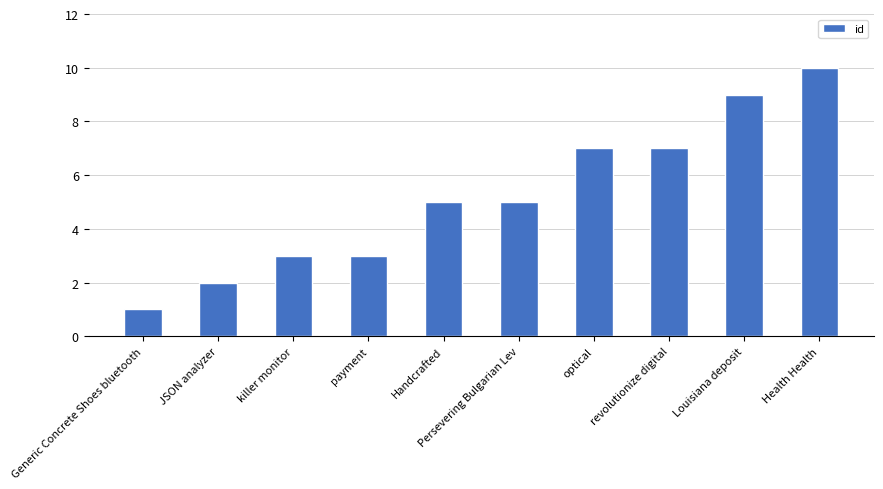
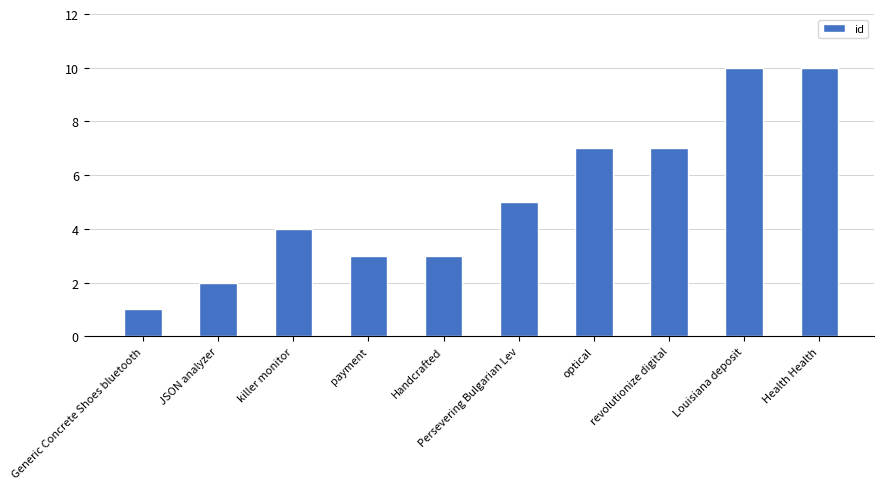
killer monitor: 3 -> 4
Handcrafted: 5 -> 3
Louisiana deposit: 9 -> 10
